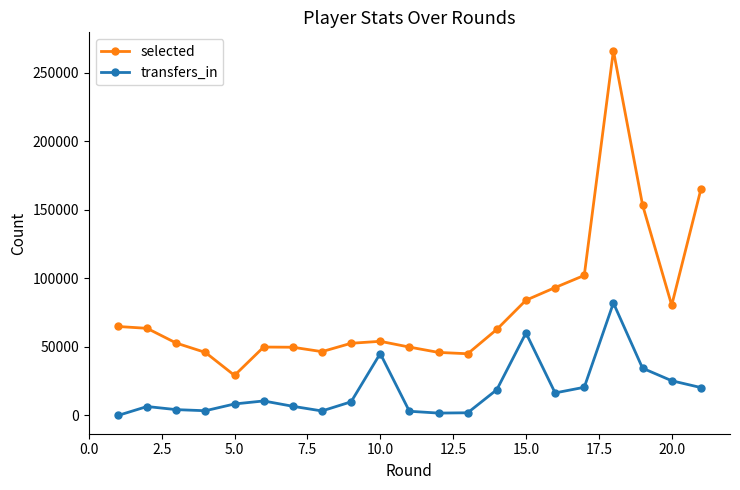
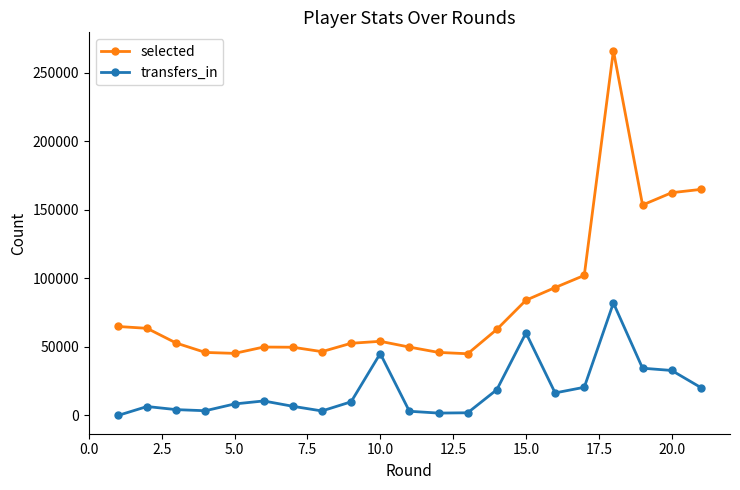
selected, 5.0: 29000 -> 45000
selected, 20.0: 80000 -> 163000
transfers_in, 20.0: 25000 -> 33000
